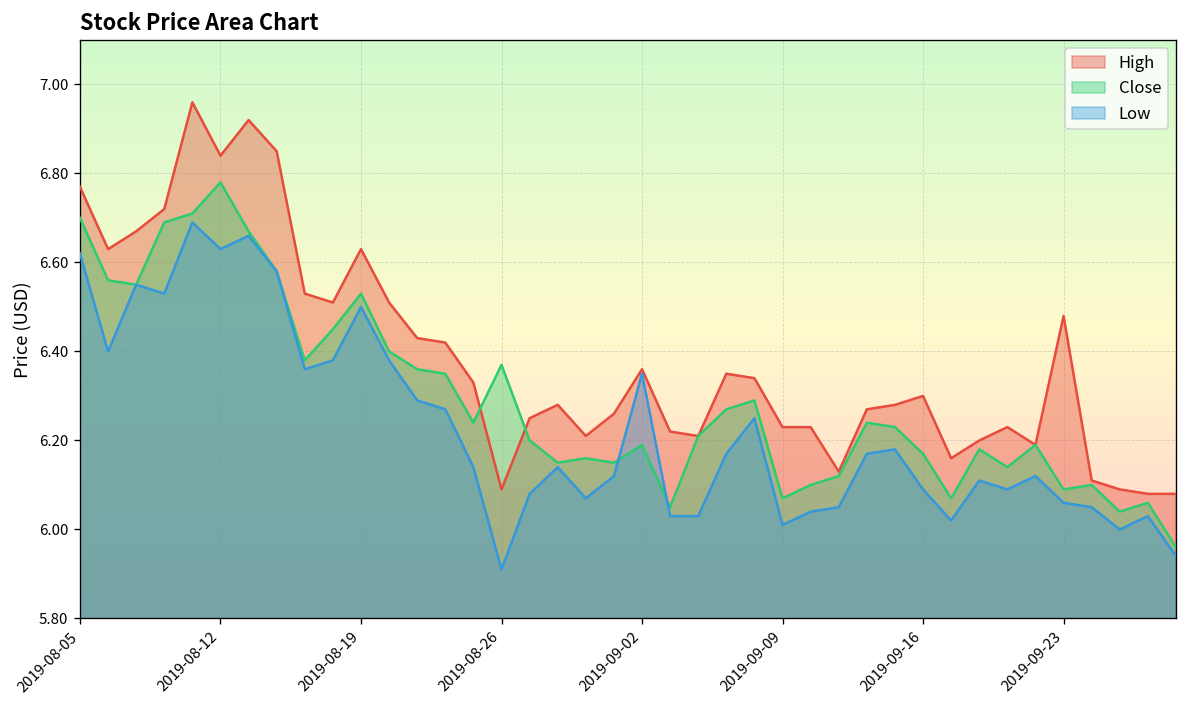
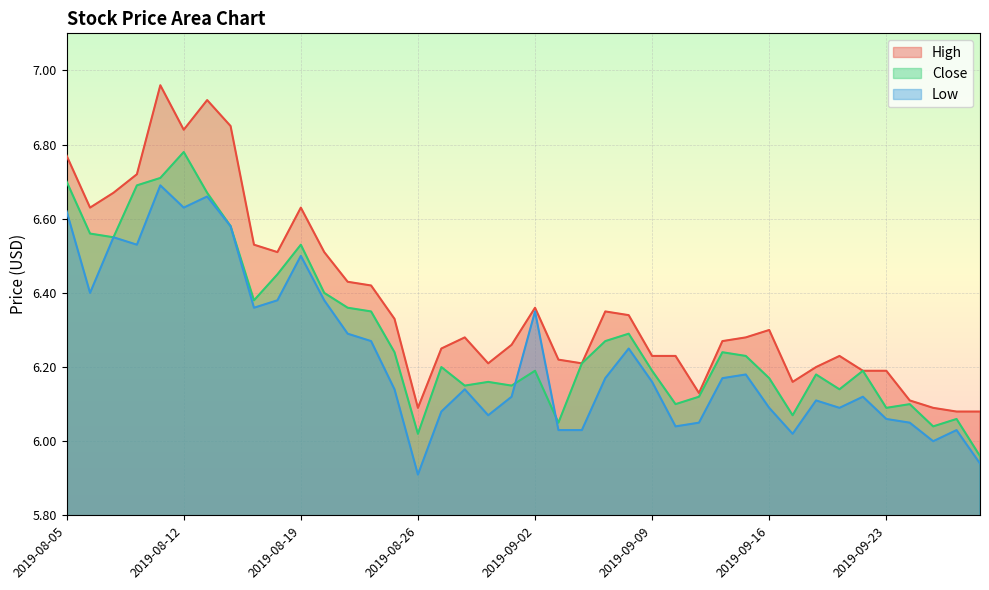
Close, 2019-08-26: 6.37 -> 6.02
Close, 2019-09-09: 6.07 -> 6.19
Low, 2019-09-09: 6.01 -> 6.16
High, 2019-09-23: 6.48 -> 6.19
